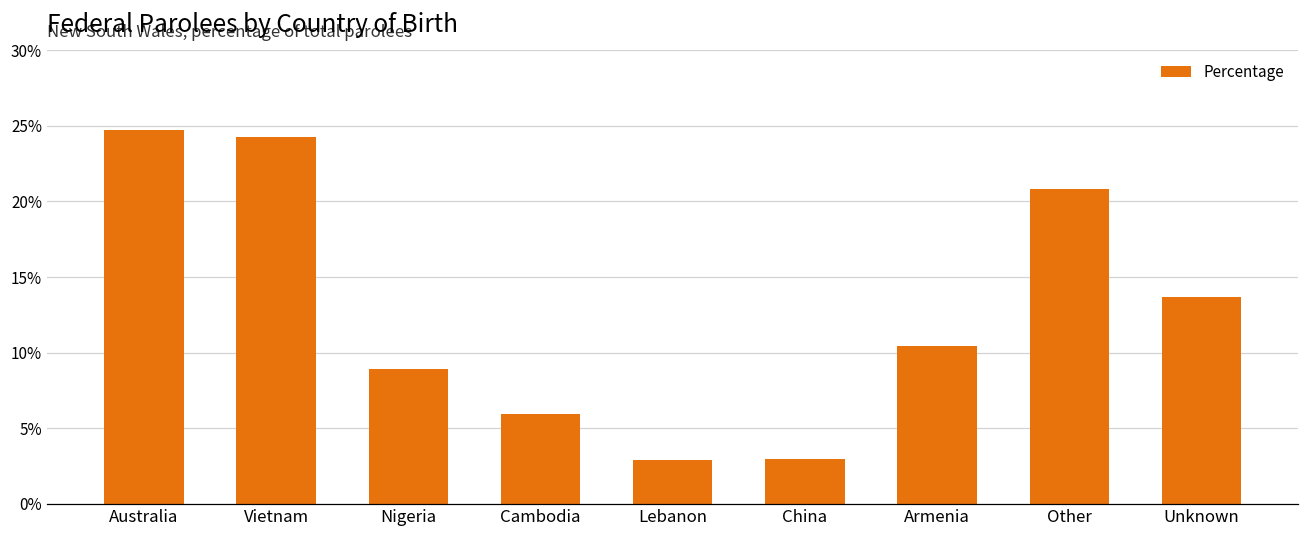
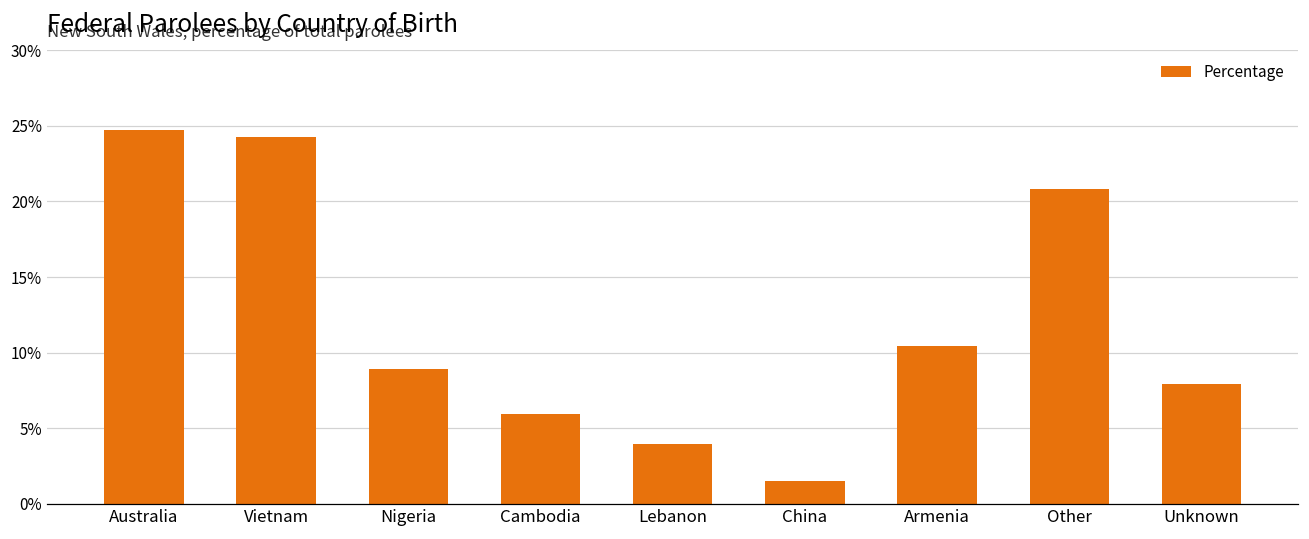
Lebanon: 2.9% -> 4.0%
China: 3.0% -> 1.5%
Unknown: 13.7% -> 7.9%
